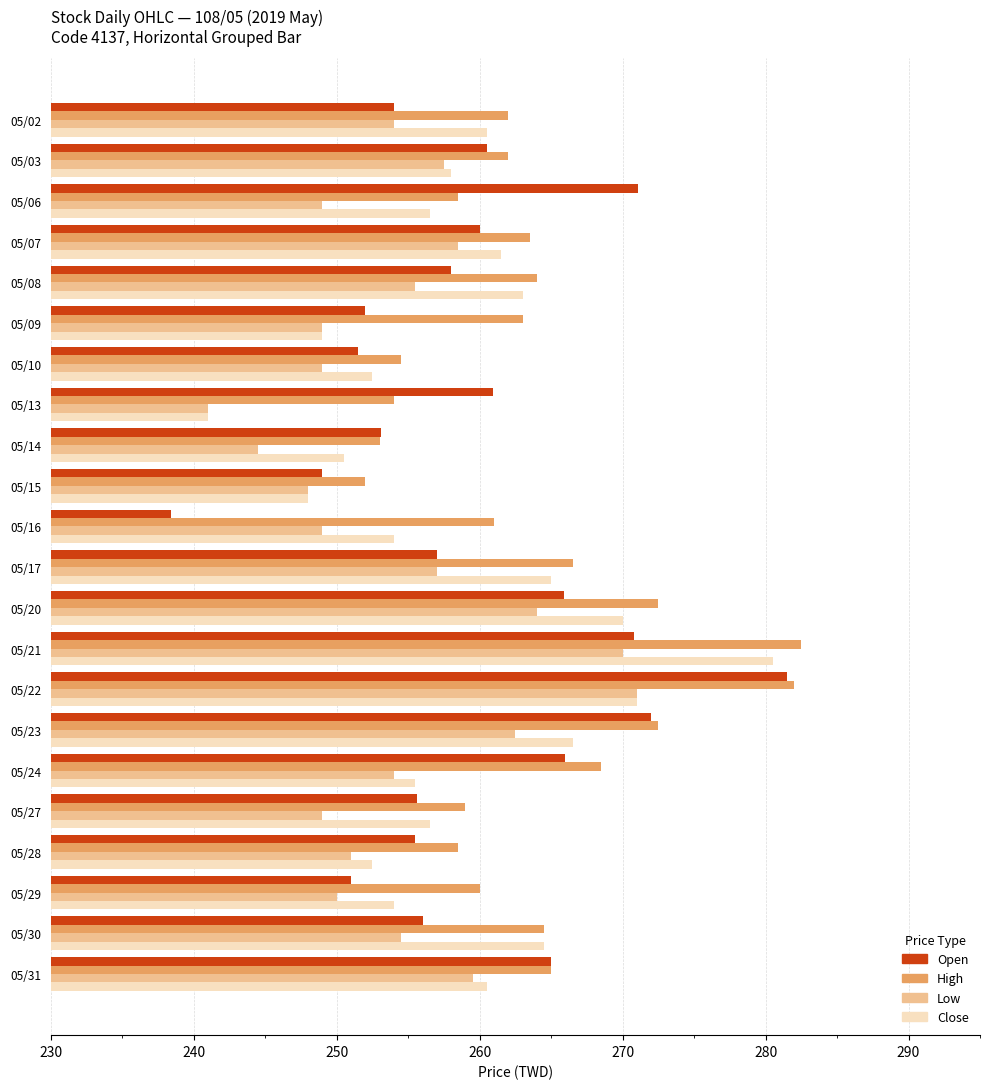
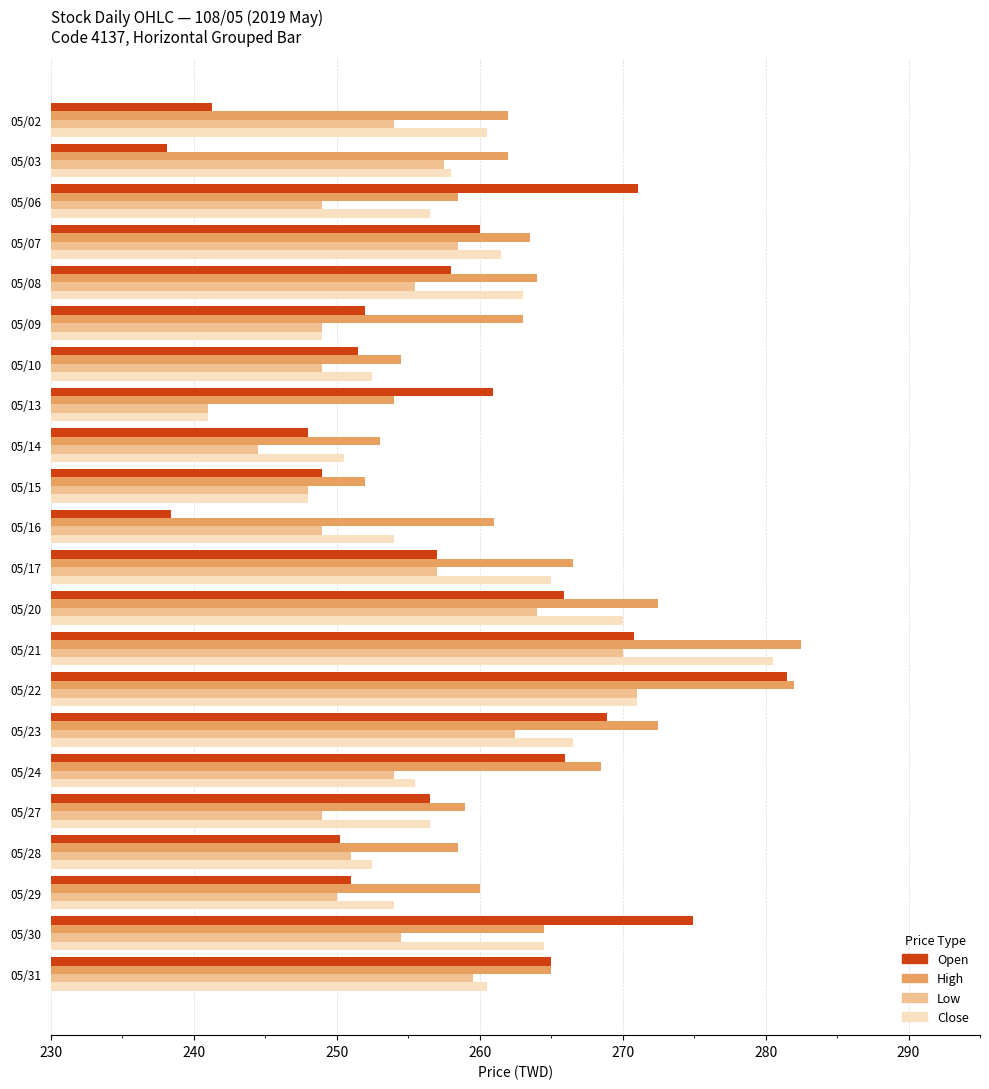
Open, 05/02: 254.0 -> 241.3
Open, 05/03: 260.5 -> 238.1
Open, 05/14: 253.1 -> 248.0
Open, 05/23: 272.0 -> 268.9
Open, 05/27: 255.6 -> 256.5
Open, 05/28: 255.5 -> 250.2
Open, 05/30: 256.0 -> 274.9
